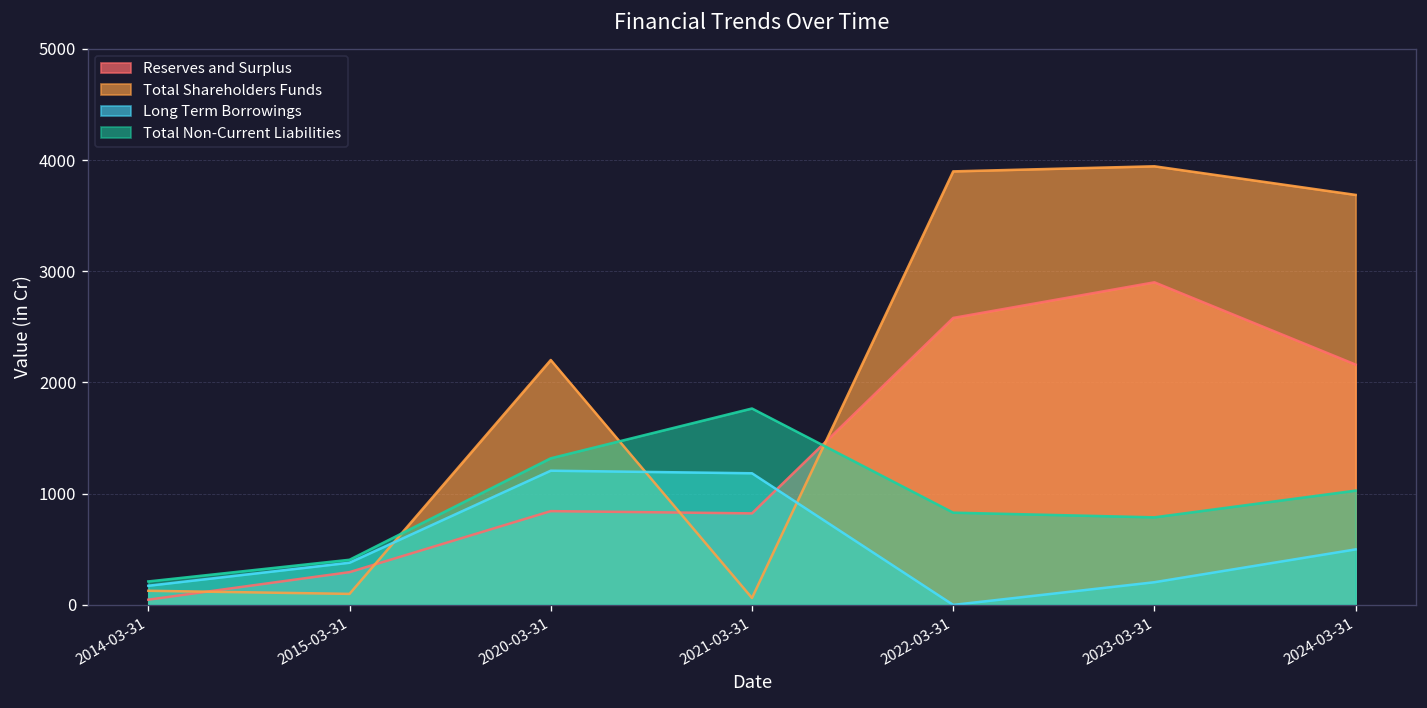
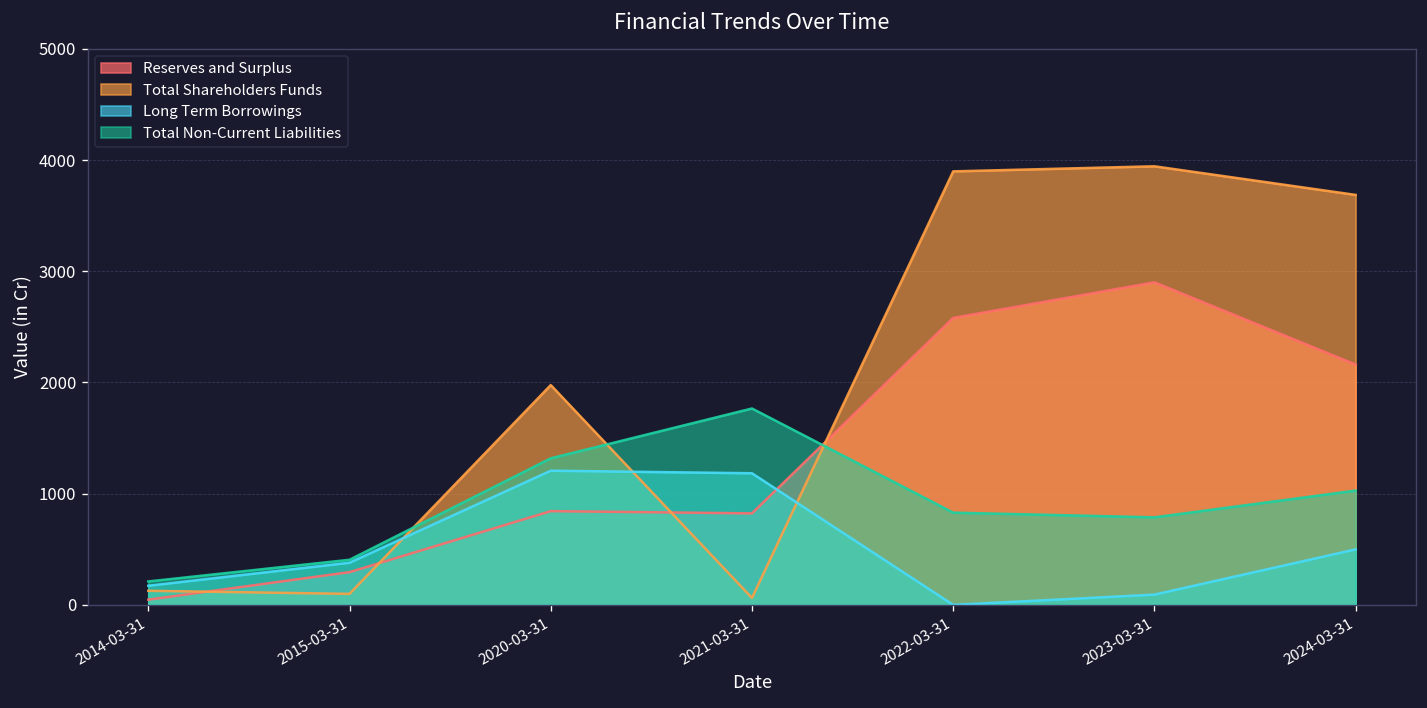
Total Shareholders Funds, 2020-03-31: 2200 -> 2000
Long Term Borrowings, 2023-03-31: 200 -> 100
